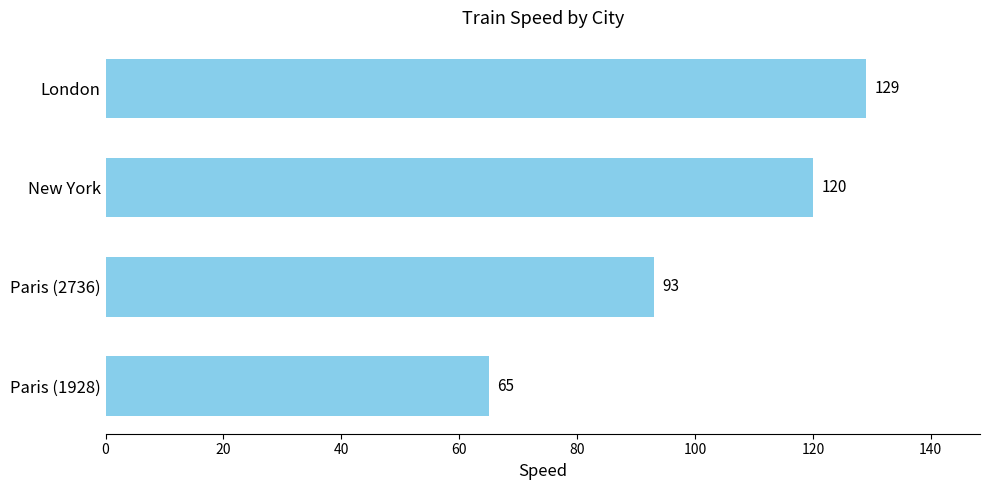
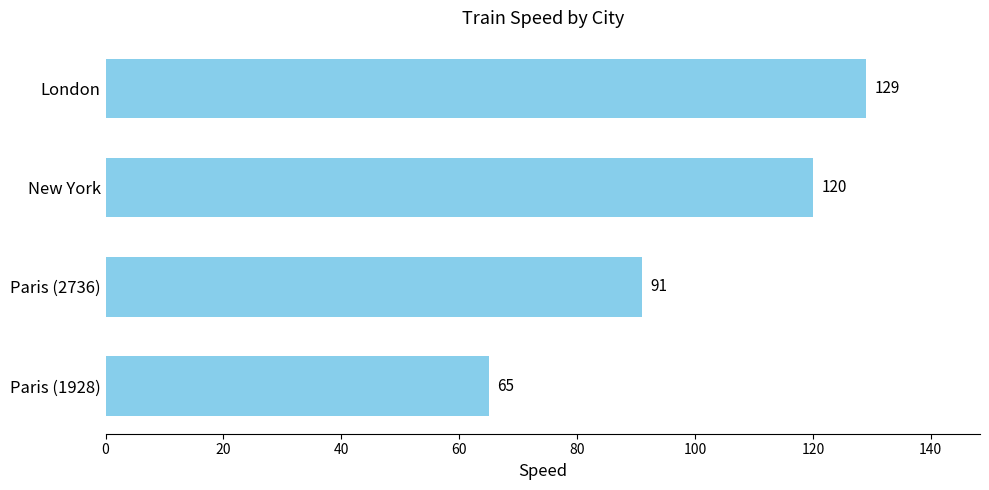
Paris (2736): 93 -> 91
